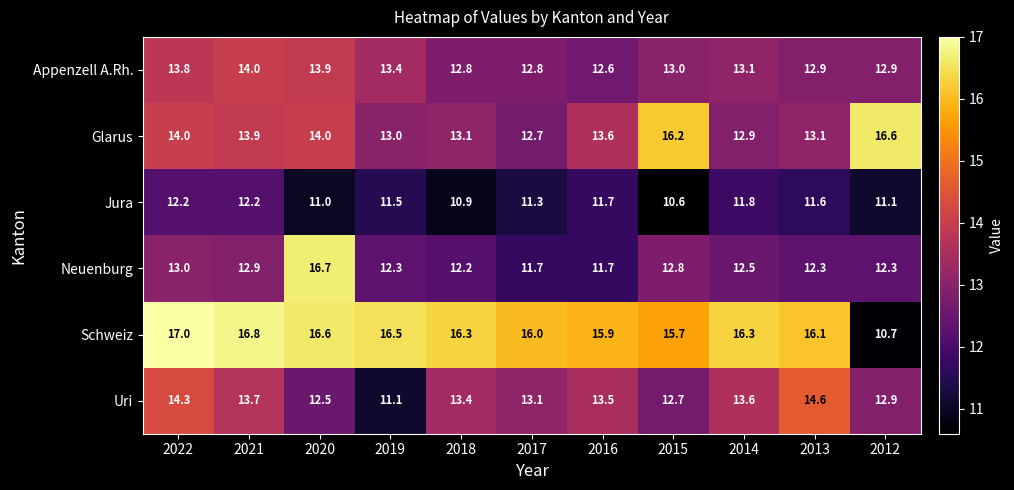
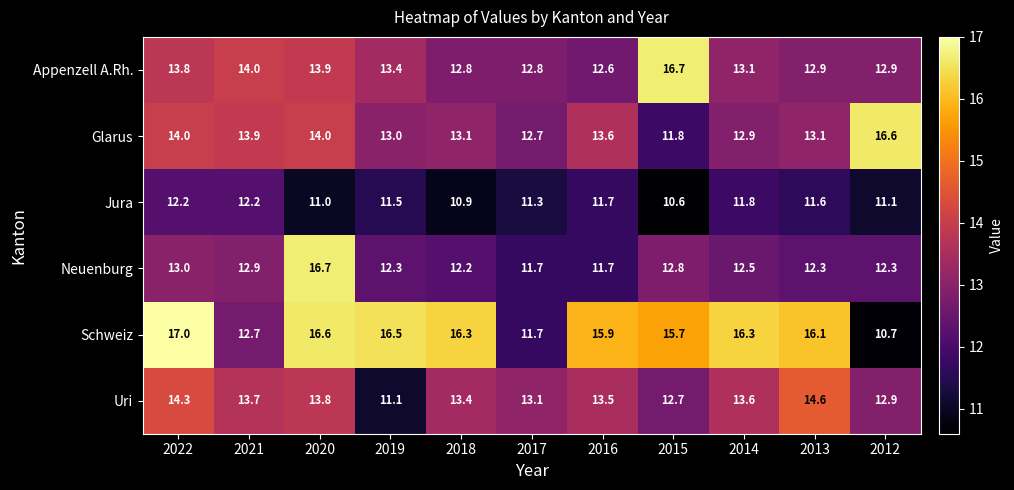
Appenzell A.Rh., 2015: 13.0 -> 16.7
Glarus, 2015: 16.2 -> 11.8
Schweiz, 2021: 16.8 -> 12.7
Schweiz, 2017: 16.0 -> 11.7
Uri, 2020: 12.5 -> 13.8
